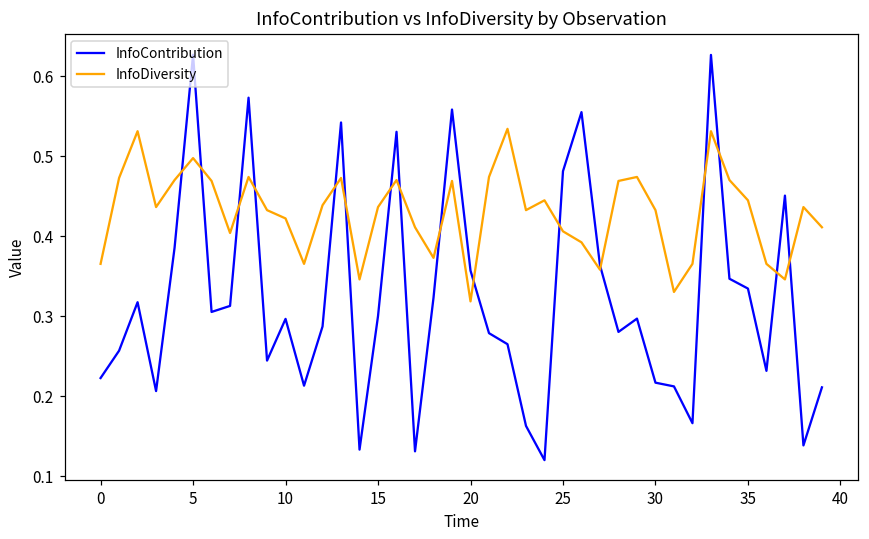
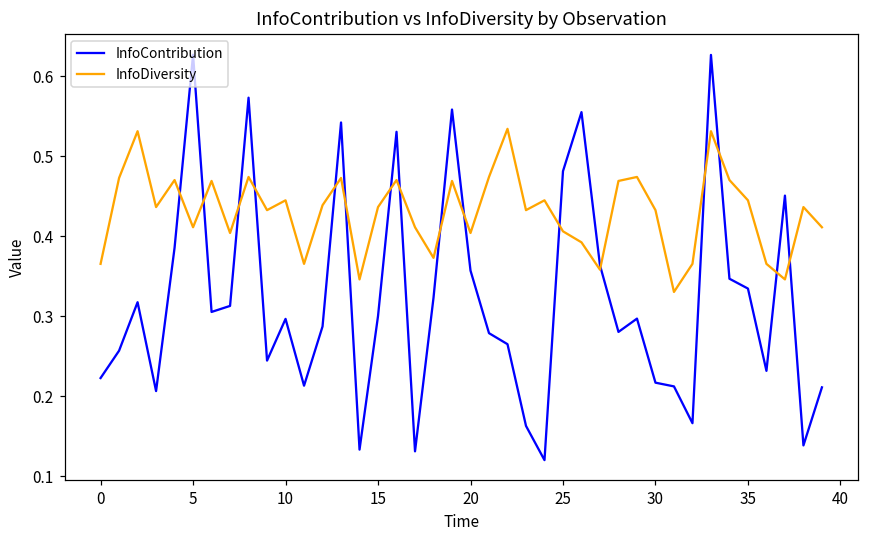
InfoDiversity, 5: 0.50 -> 0.41
InfoDiversity, 10: 0.42 -> 0.44
InfoDiversity, 20: 0.32 -> 0.40
